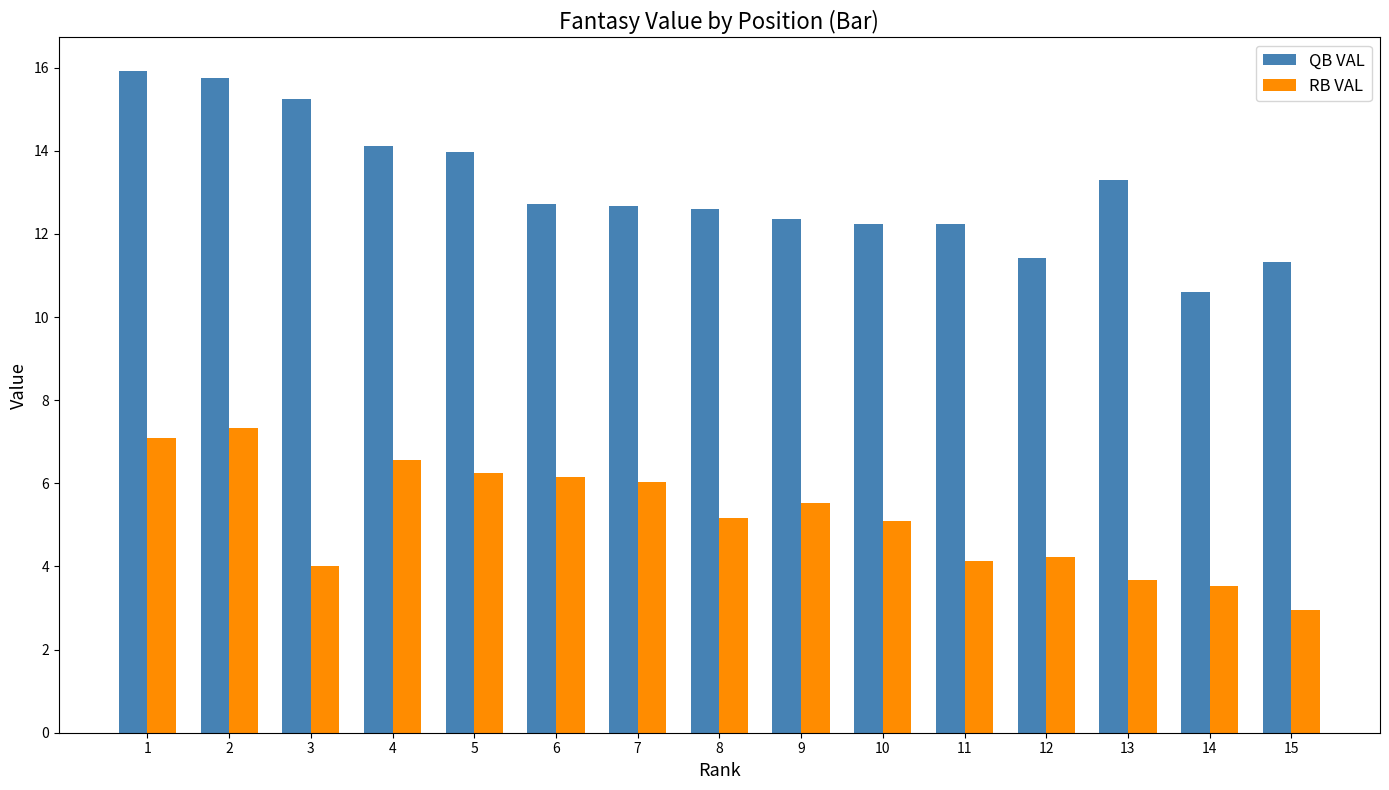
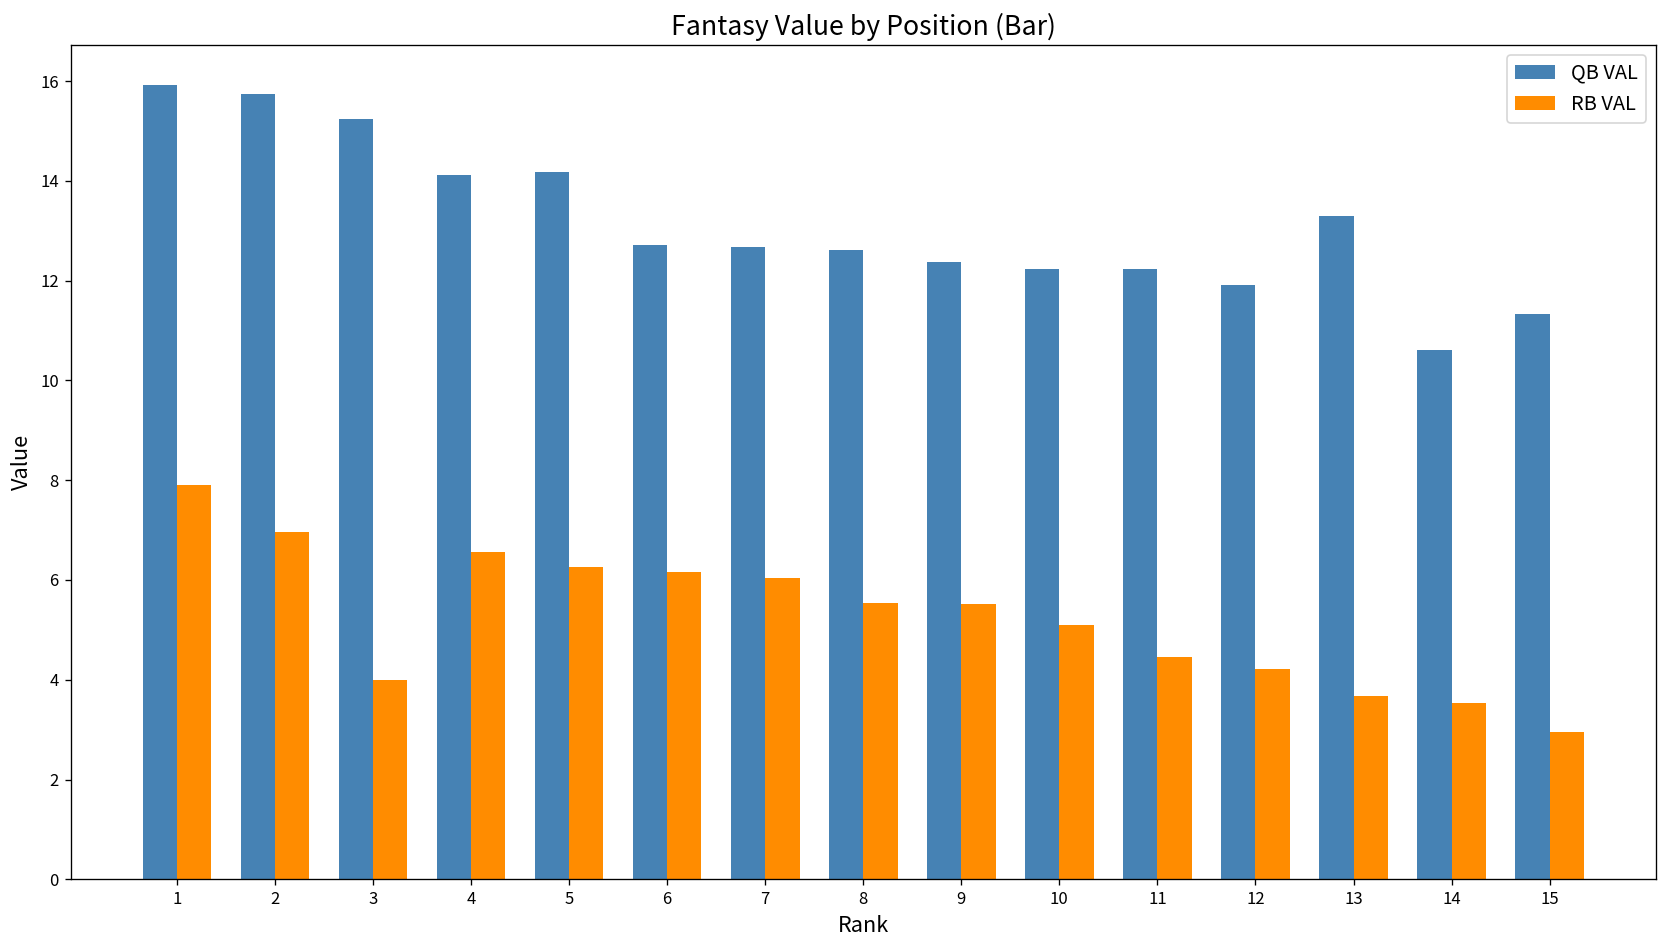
RB VAL, 1: 7.1 -> 7.9
RB VAL, 2: 7.3 -> 7.0
QB VAL, 5: 14.0 -> 14.2
RB VAL, 8: 5.2 -> 5.5
RB VAL, 11: 4.1 -> 4.5
QB VAL, 12: 11.4 -> 11.9
